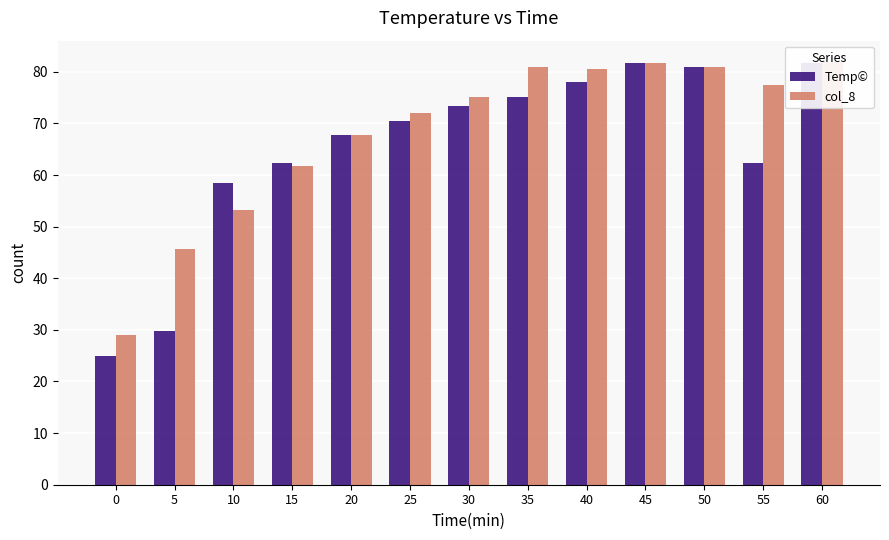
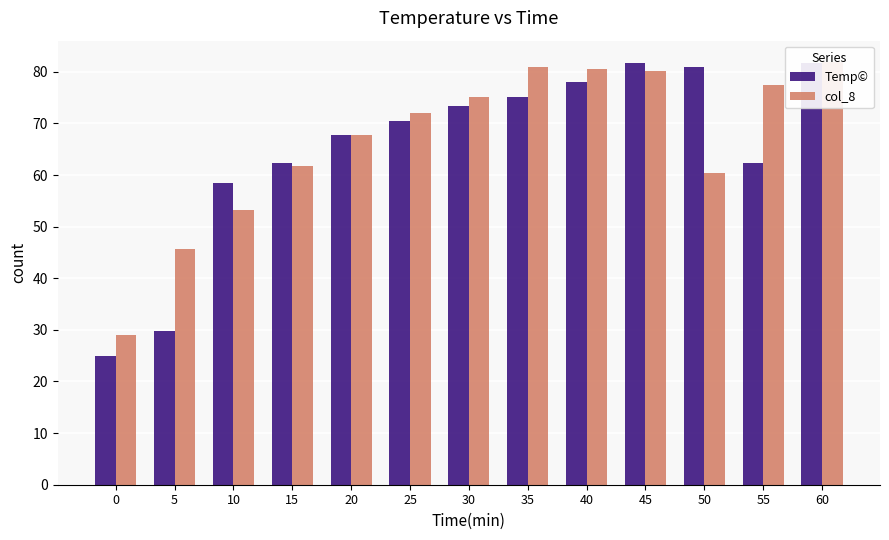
col_8, 45: 82 -> 80
col_8, 50: 81 -> 60
